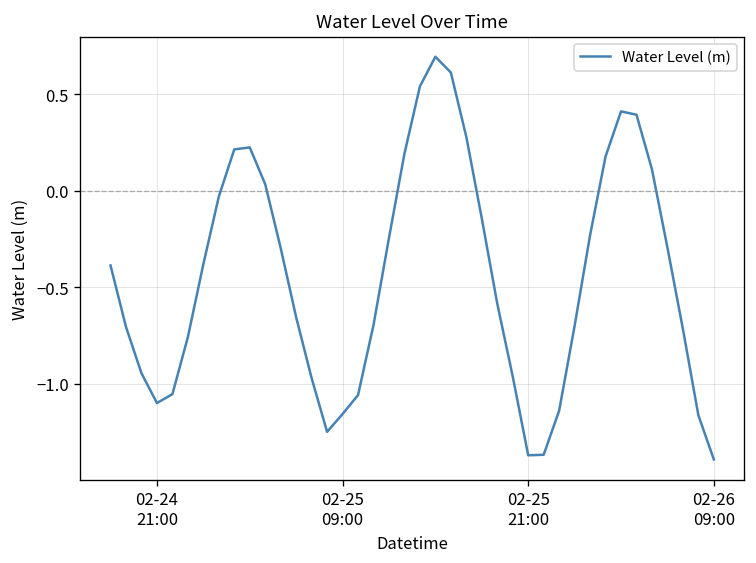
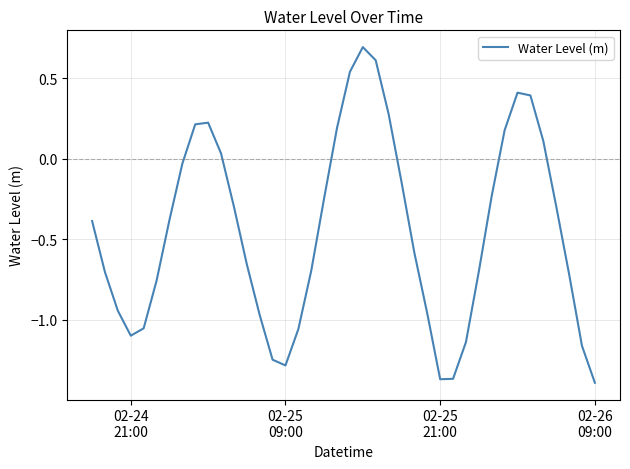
02-25 09:00: -1.16 -> -1.29
